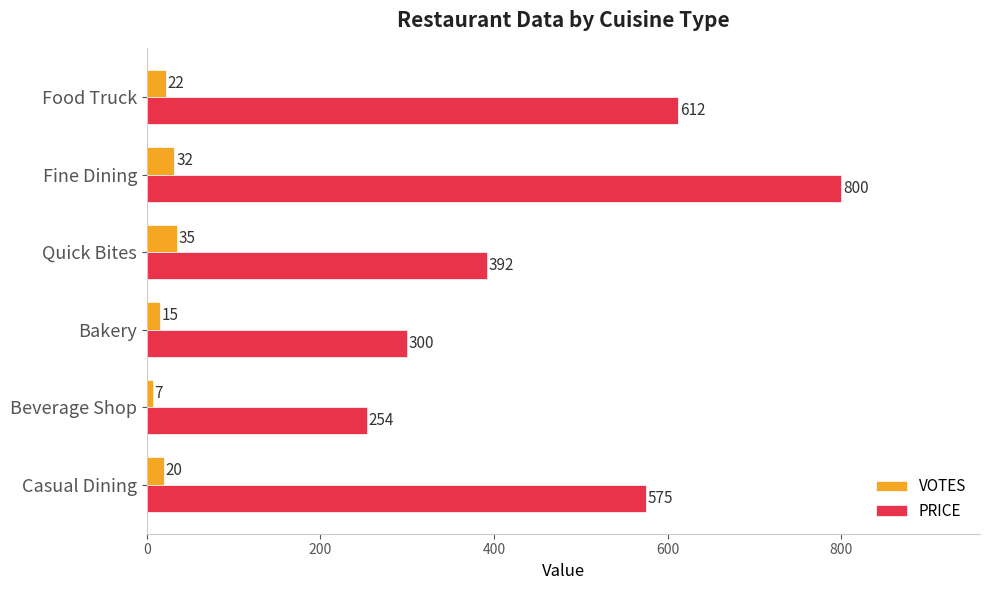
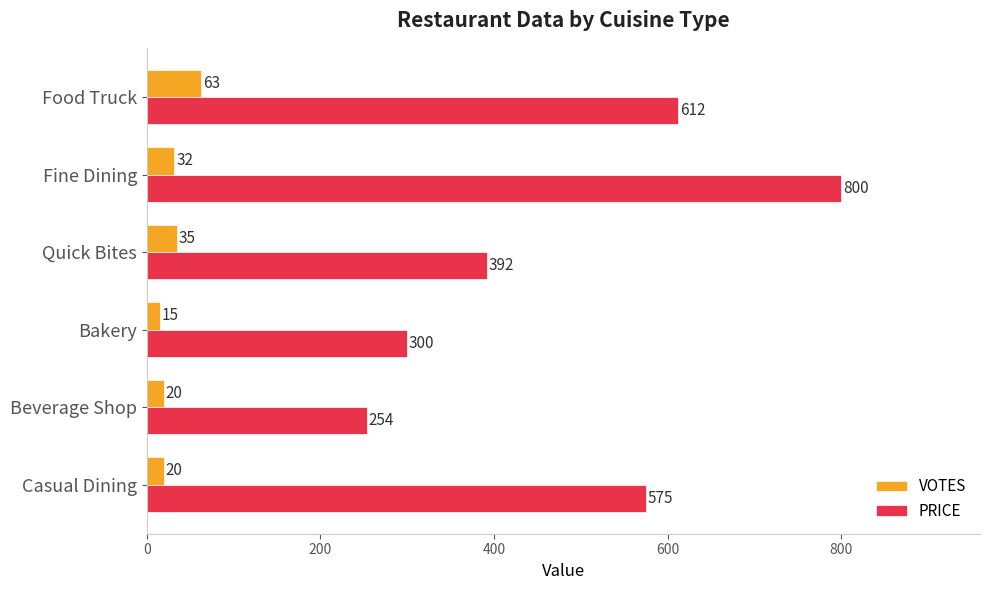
VOTES, Food Truck: 22 -> 63
VOTES, Beverage Shop: 7 -> 20
